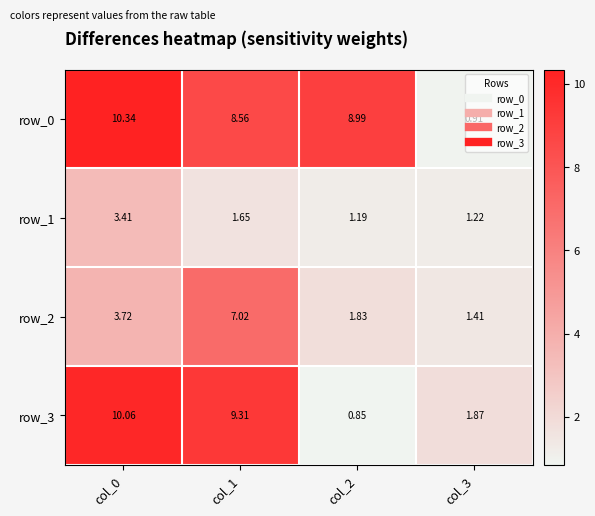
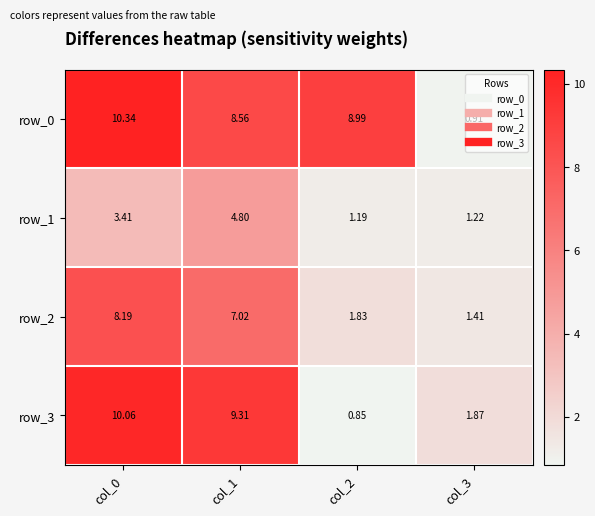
row_1, col_1: 1.65 -> 4.80
row_2, col_0: 3.72 -> 8.19
